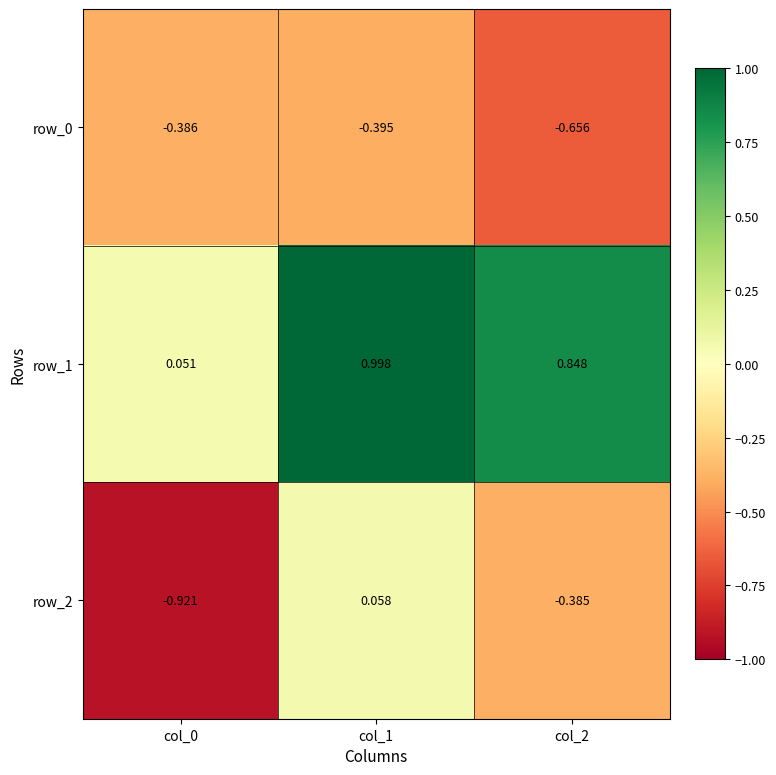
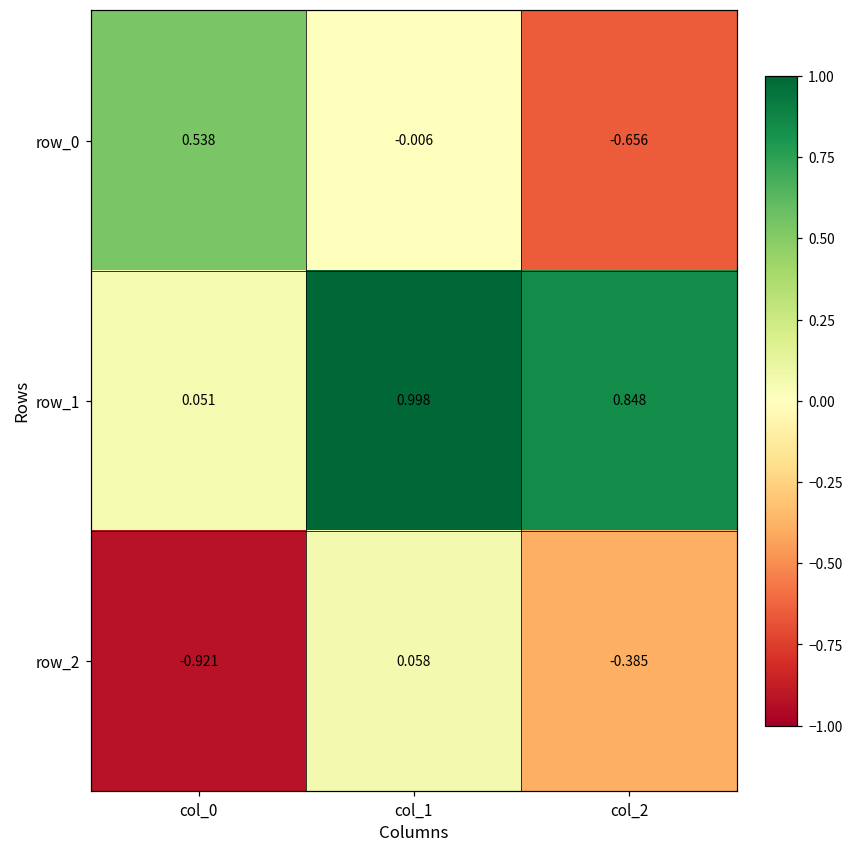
row_0, col_0: -0.386 -> 0.538
row_0, col_1: -0.395 -> -0.006
